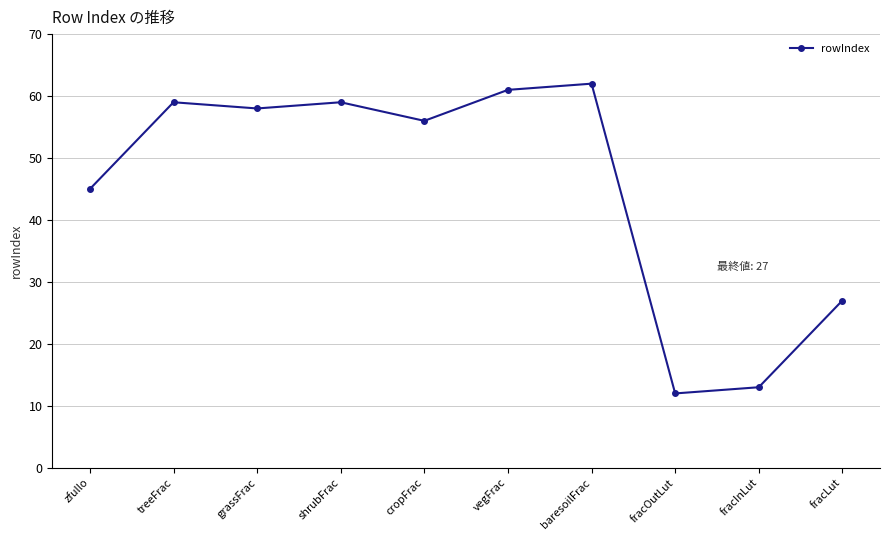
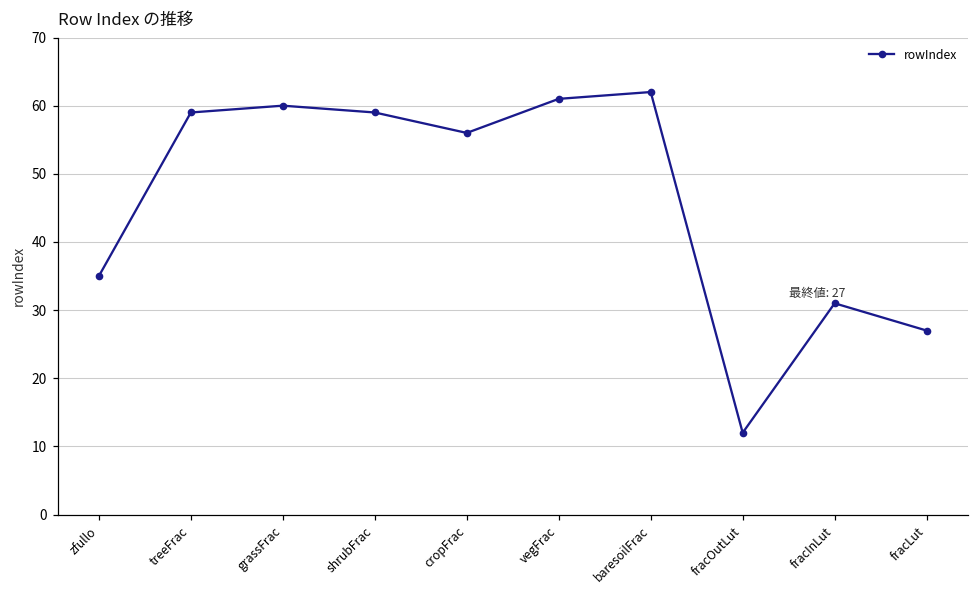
zfullo: 45 -> 35
grassFrac: 58 -> 60
fracInLut: 13 -> 31
